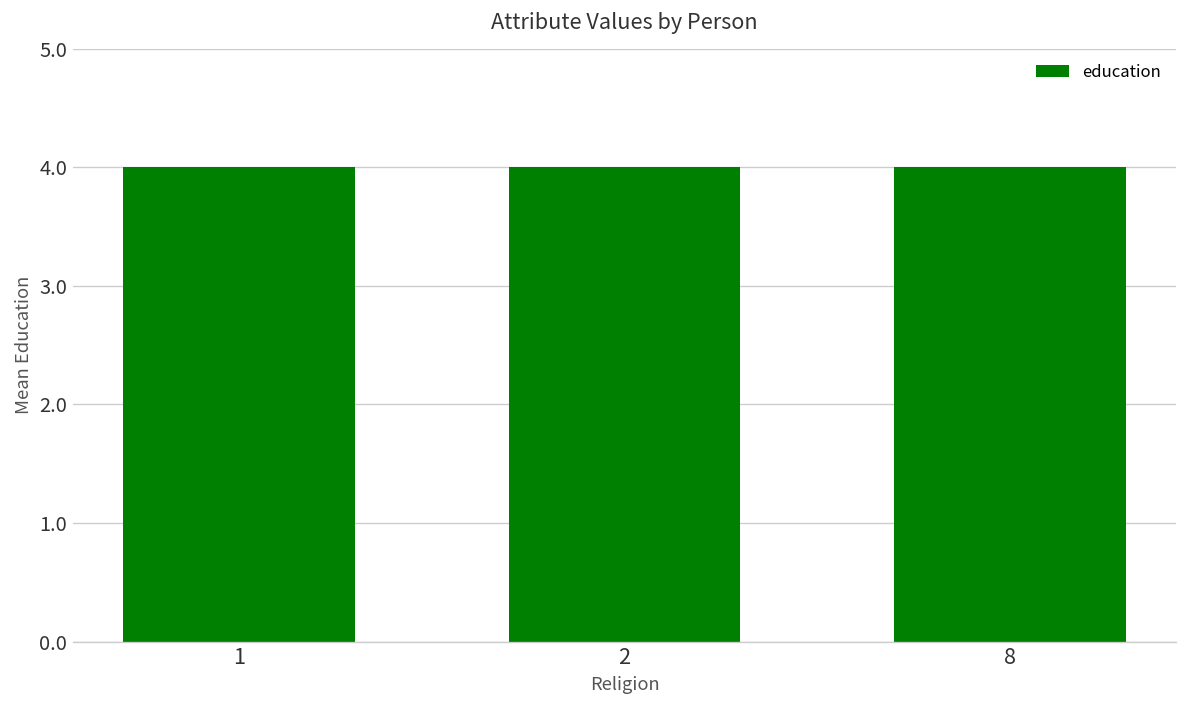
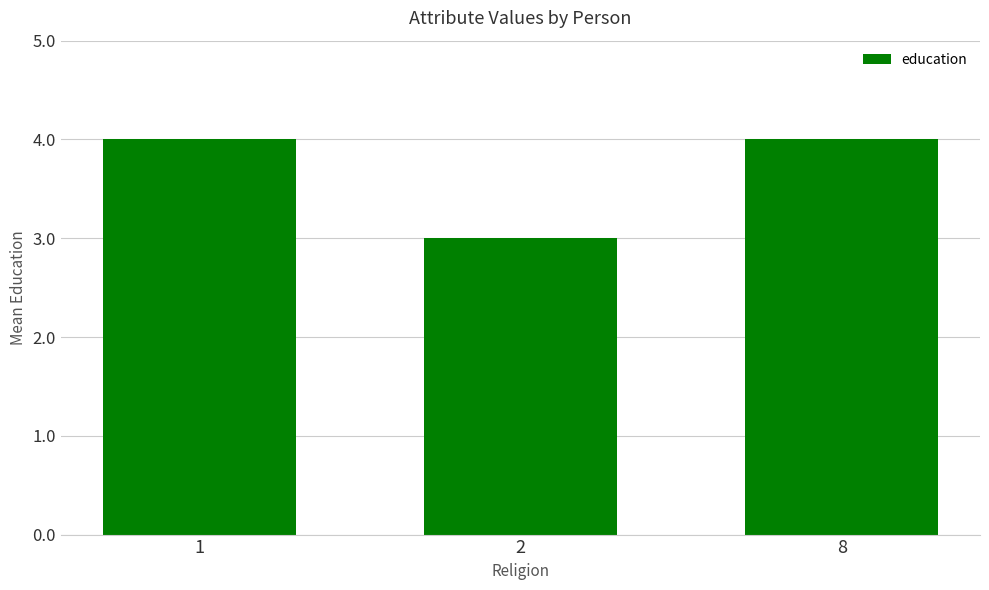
2: 4 -> 3
